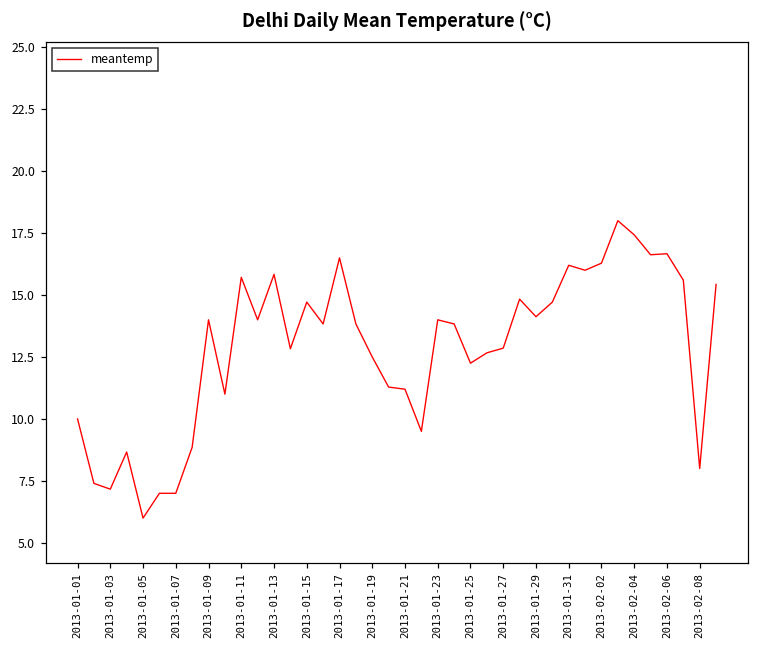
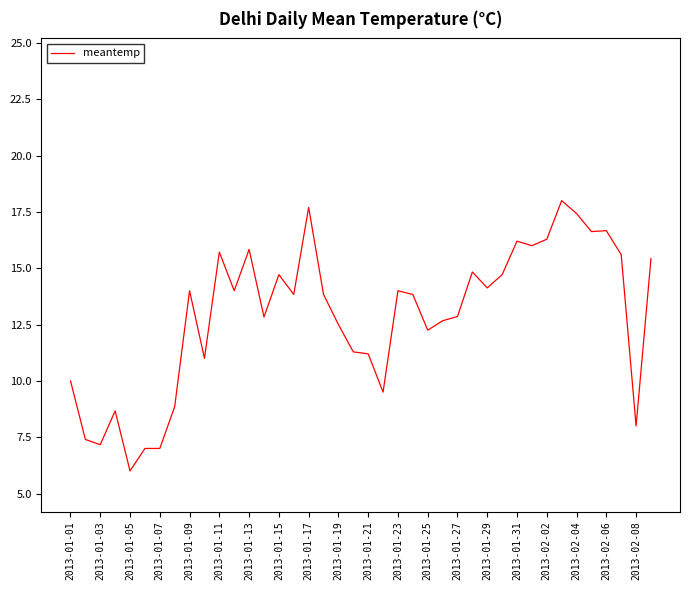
2013-01-17: 16.5 -> 17.7
